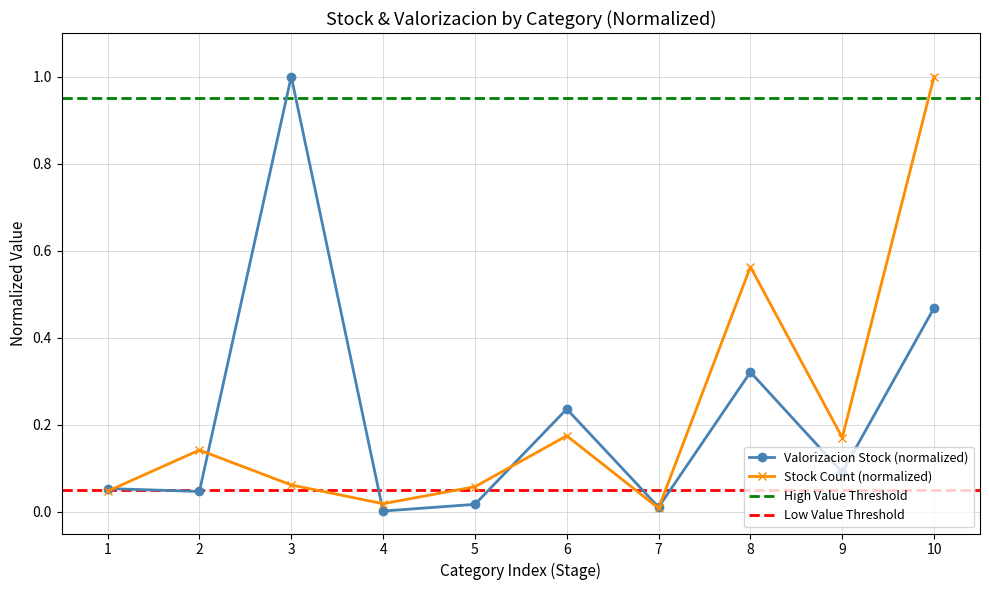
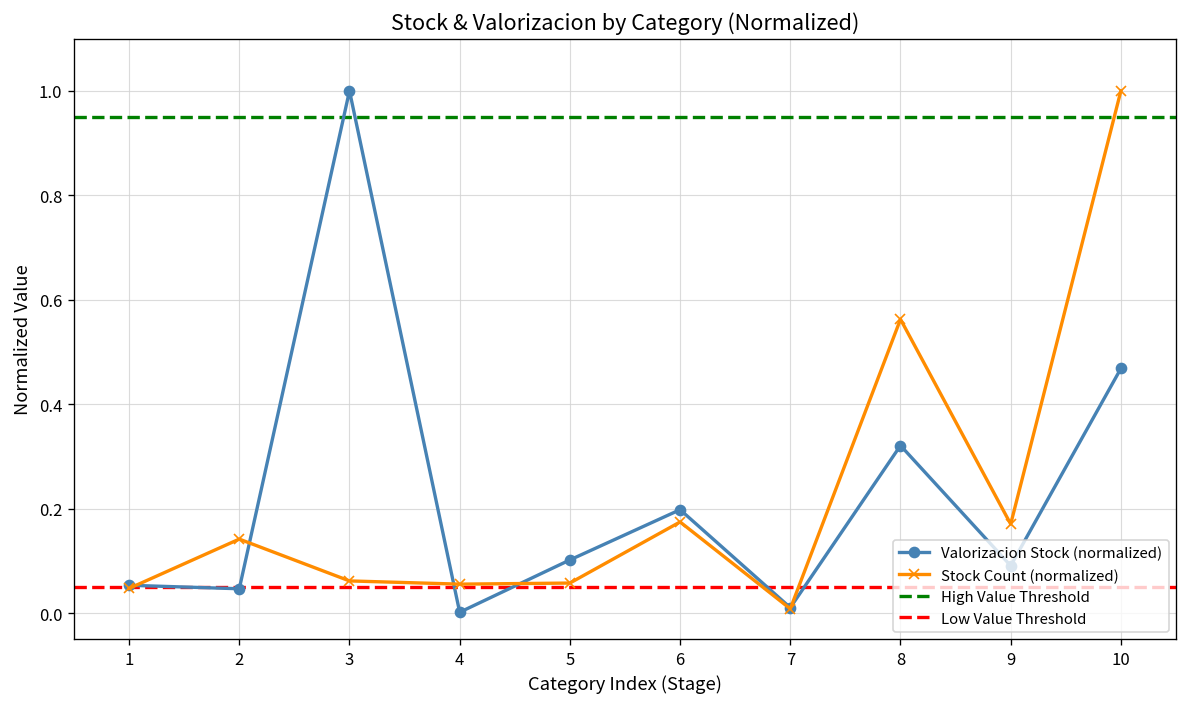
Stock Count (normalized), 4: 0.02 -> 0.06
Valorizacion Stock (normalized), 5: 0.02 -> 0.10
Valorizacion Stock (normalized), 6: 0.24 -> 0.20
